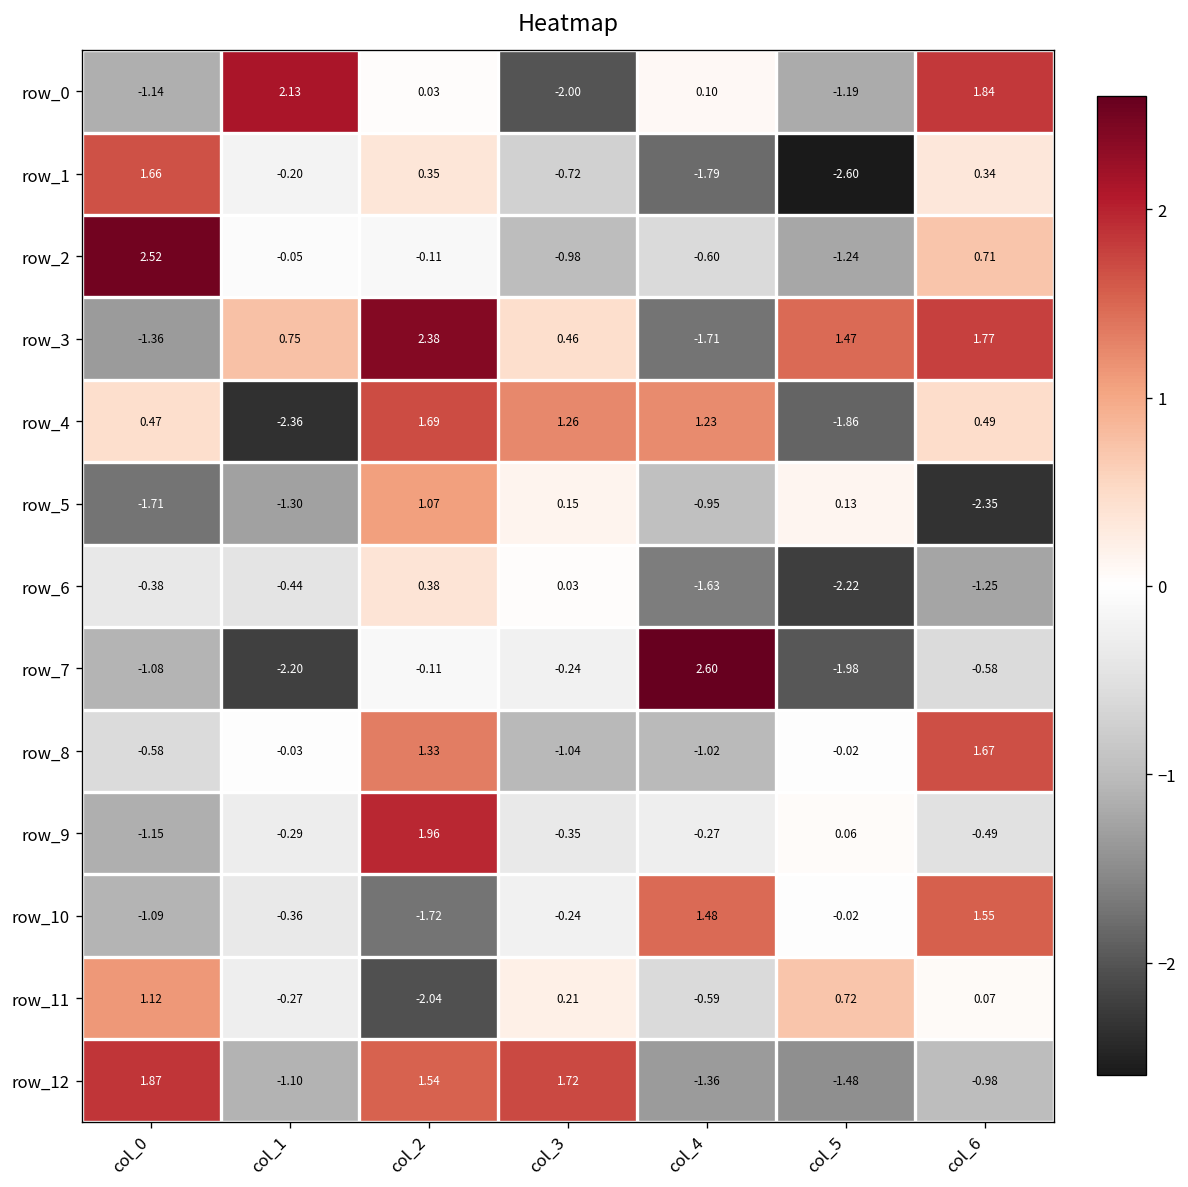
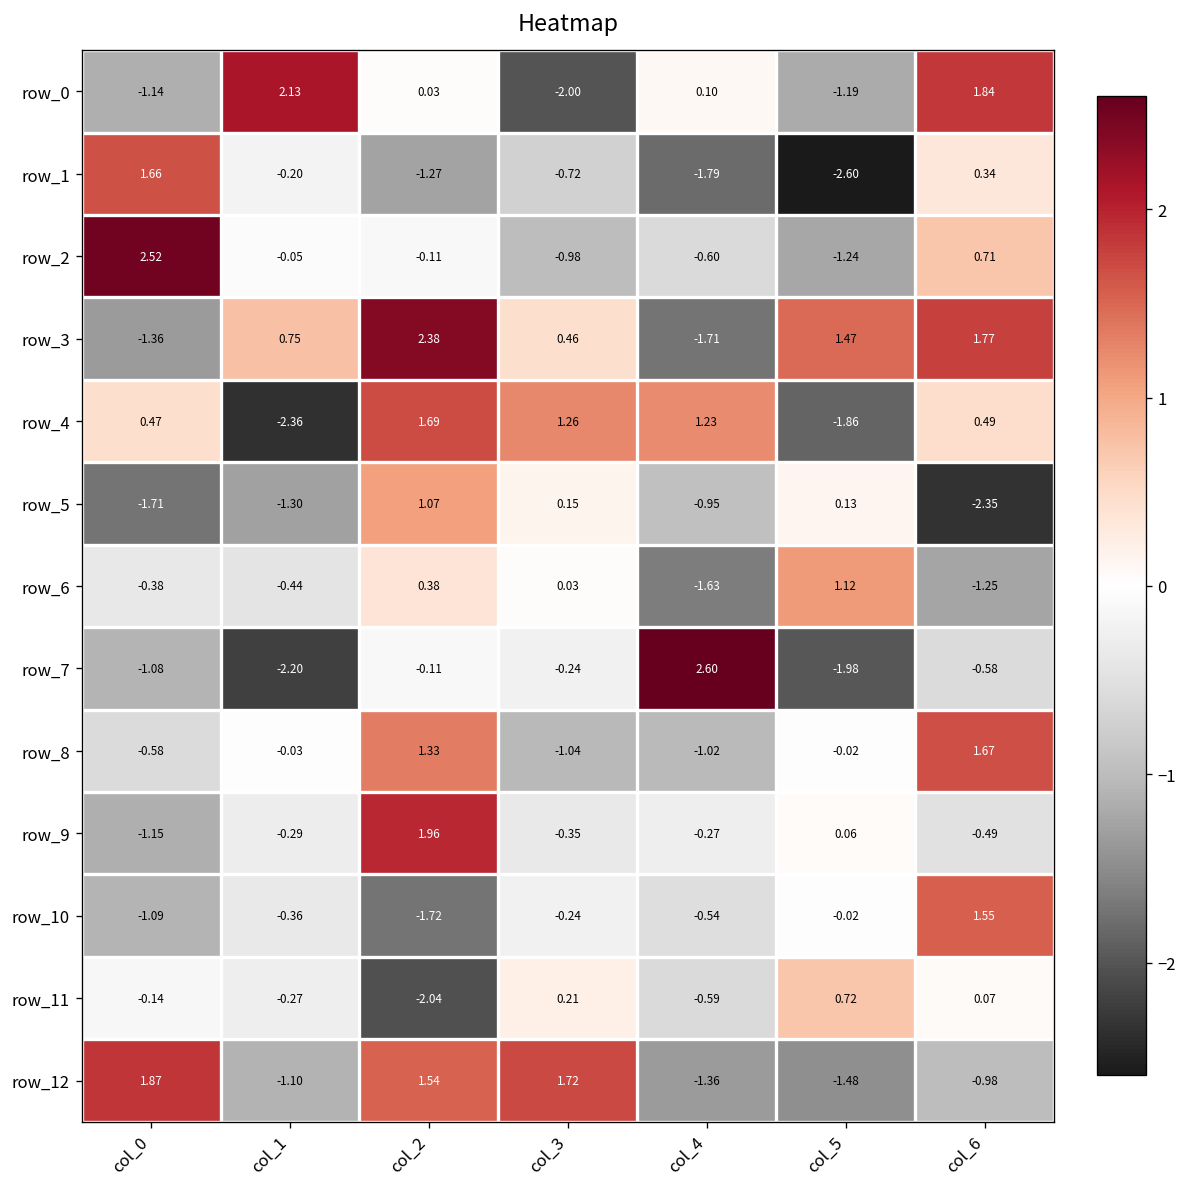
row_1, col_2: 0.35 -> -1.27
row_6, col_5: -2.22 -> 1.12
row_10, col_4: 1.48 -> -0.54
row_11, col_0: 1.12 -> -0.14
